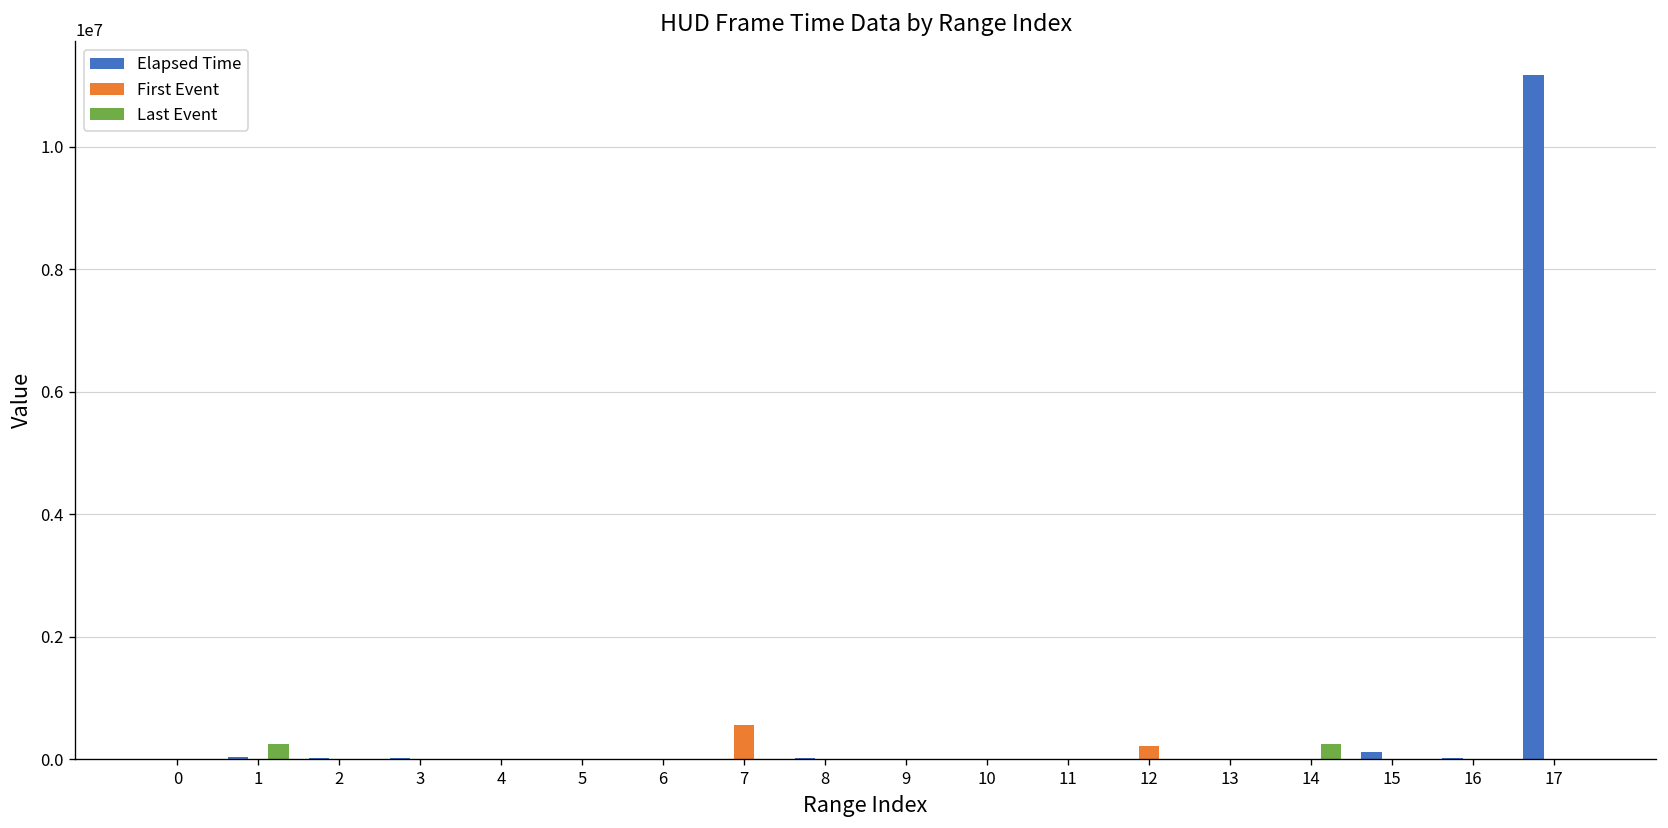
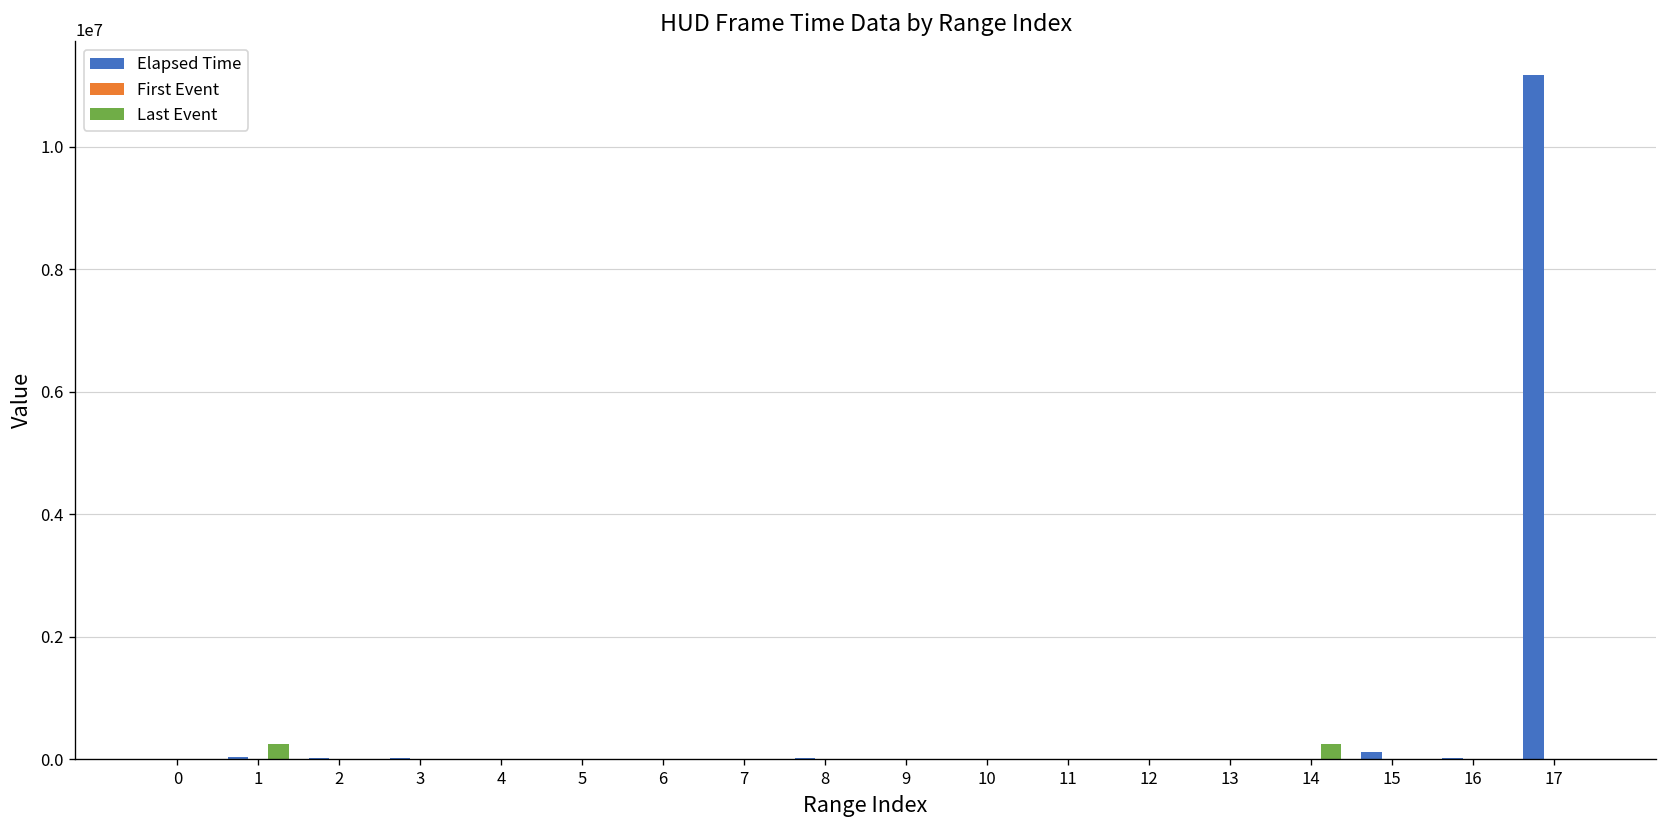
First Event, 7: 600000 -> 0
First Event, 12: 200000 -> 0
